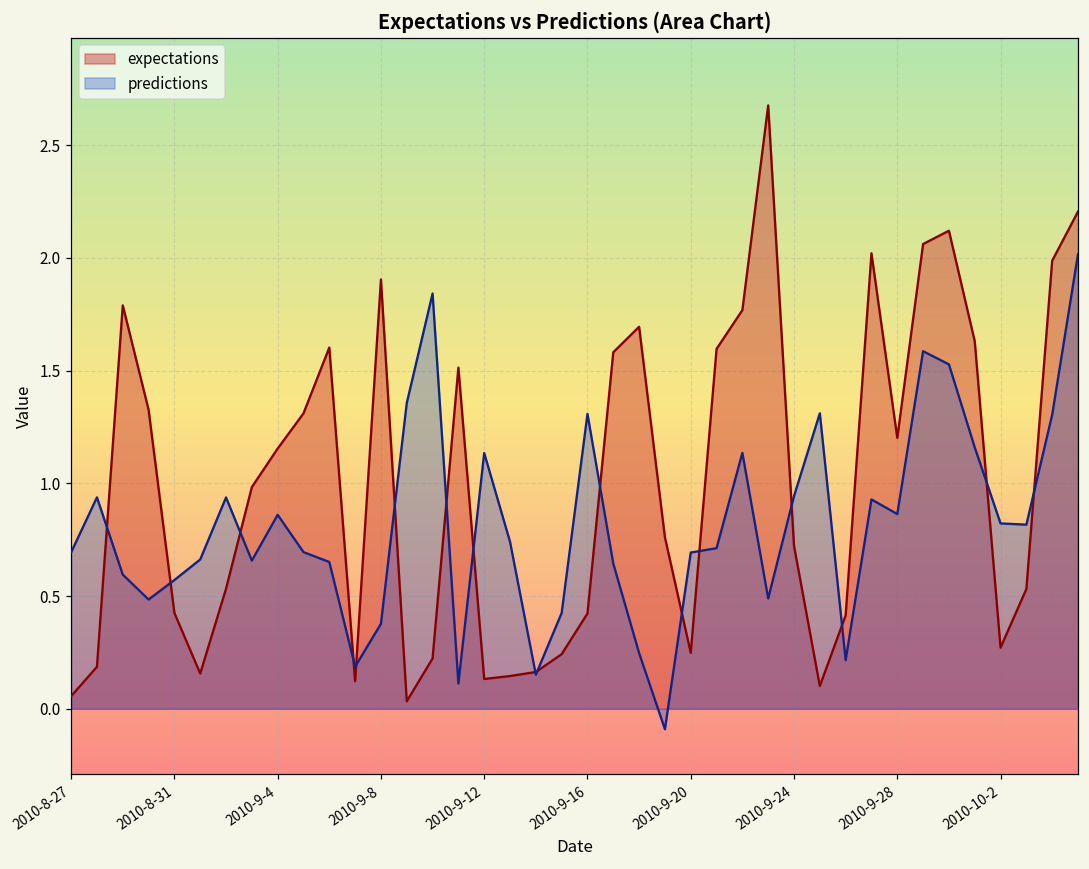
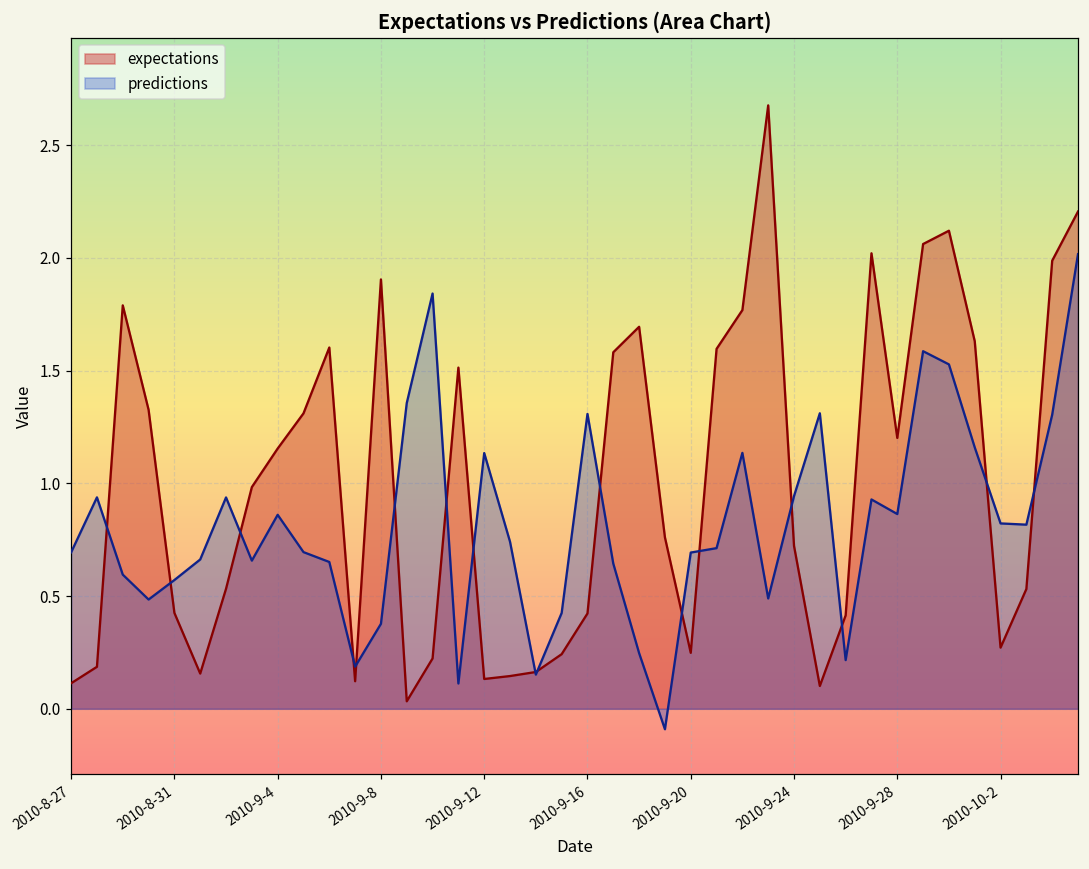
expectations, 2010-8-27: 0.06 -> 0.11
